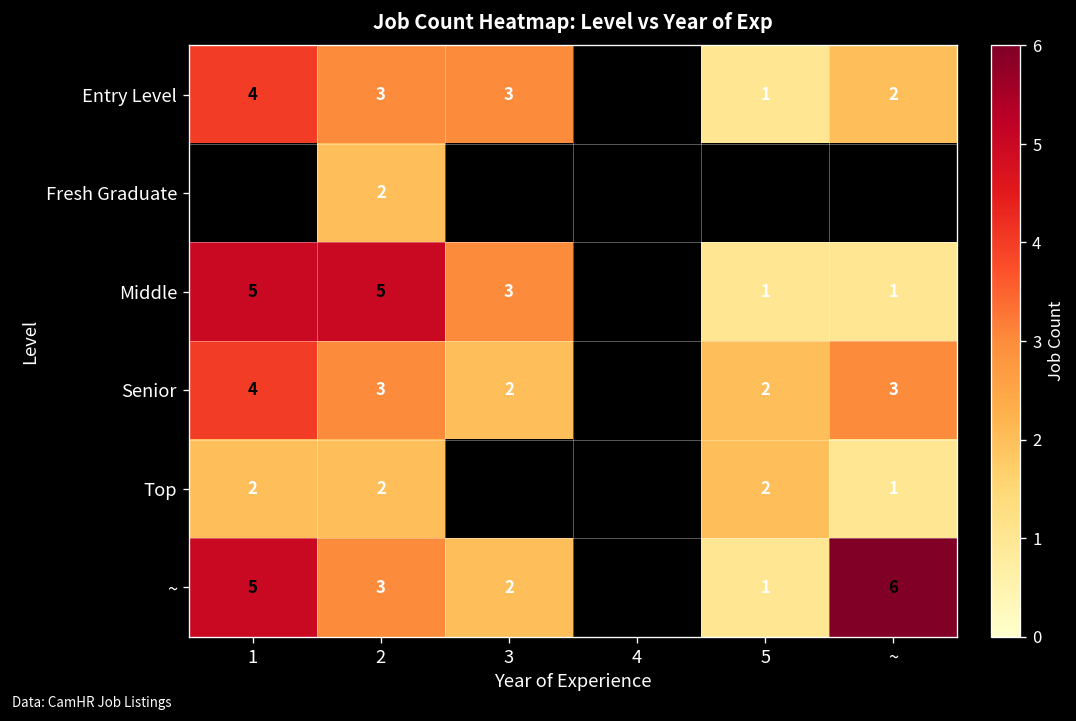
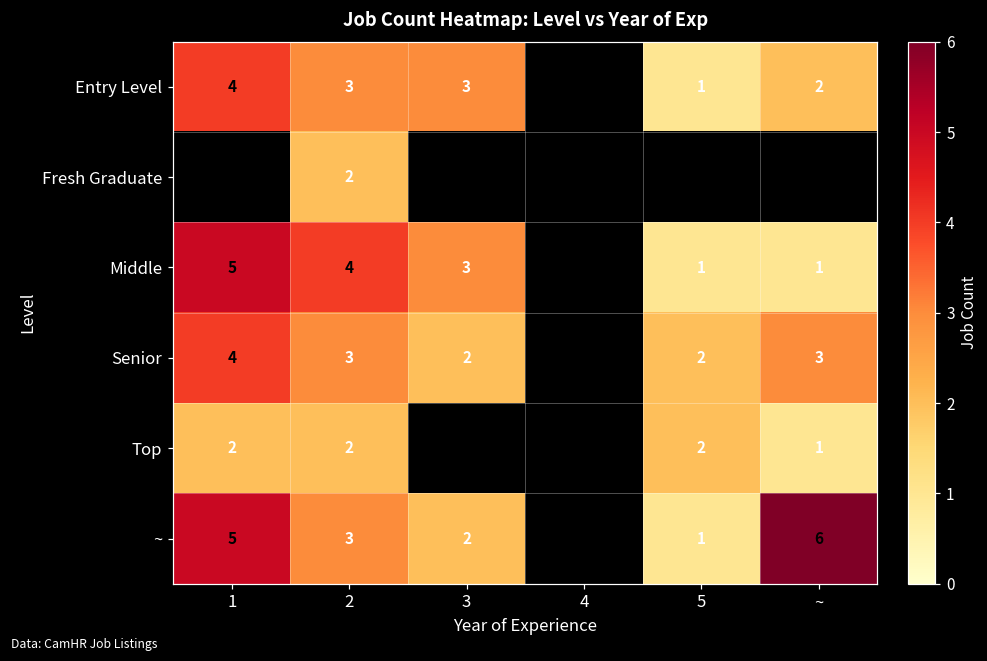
Middle, 2: 5 -> 4
